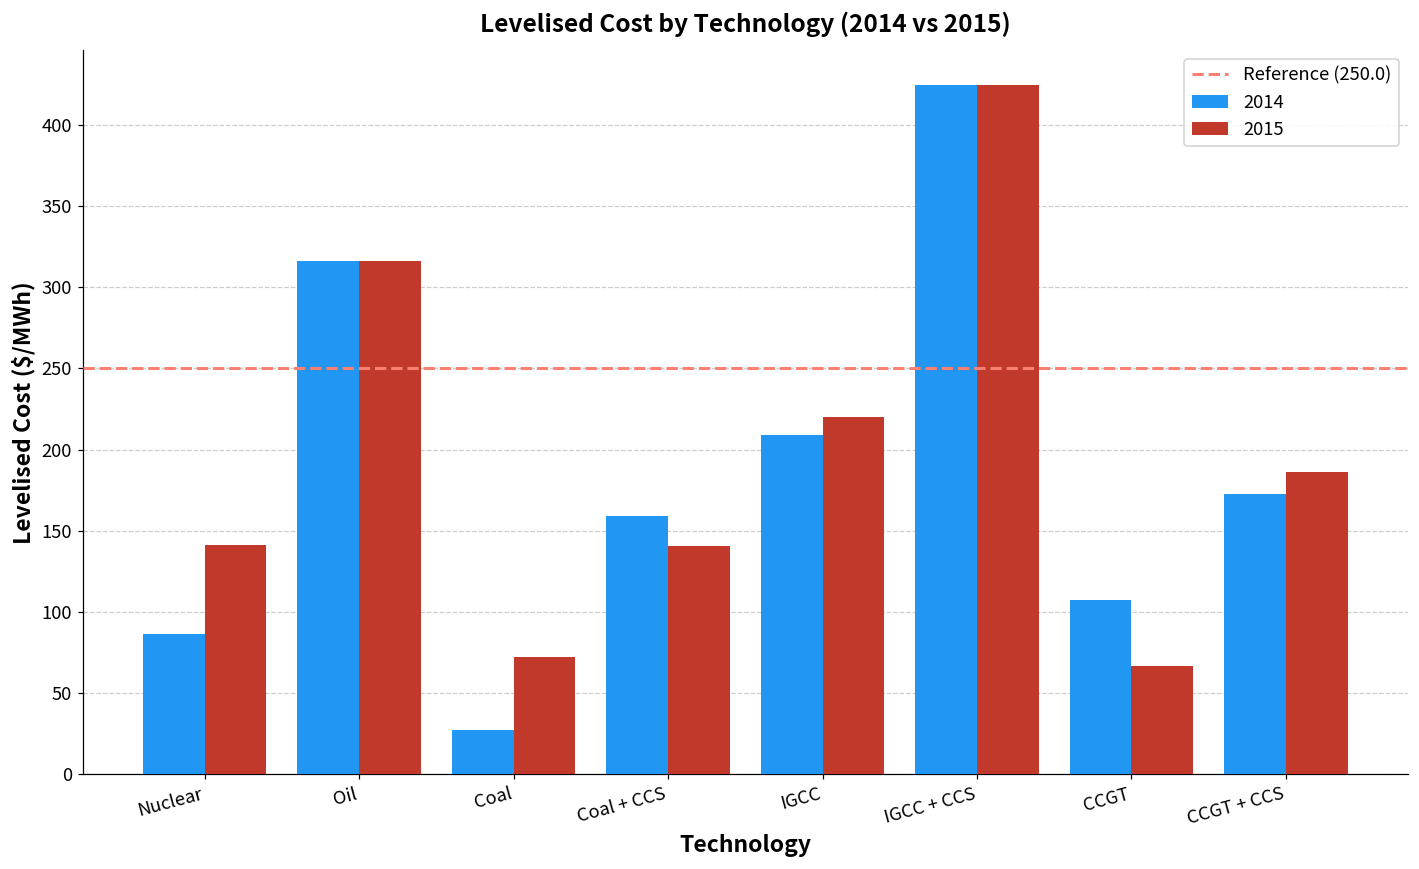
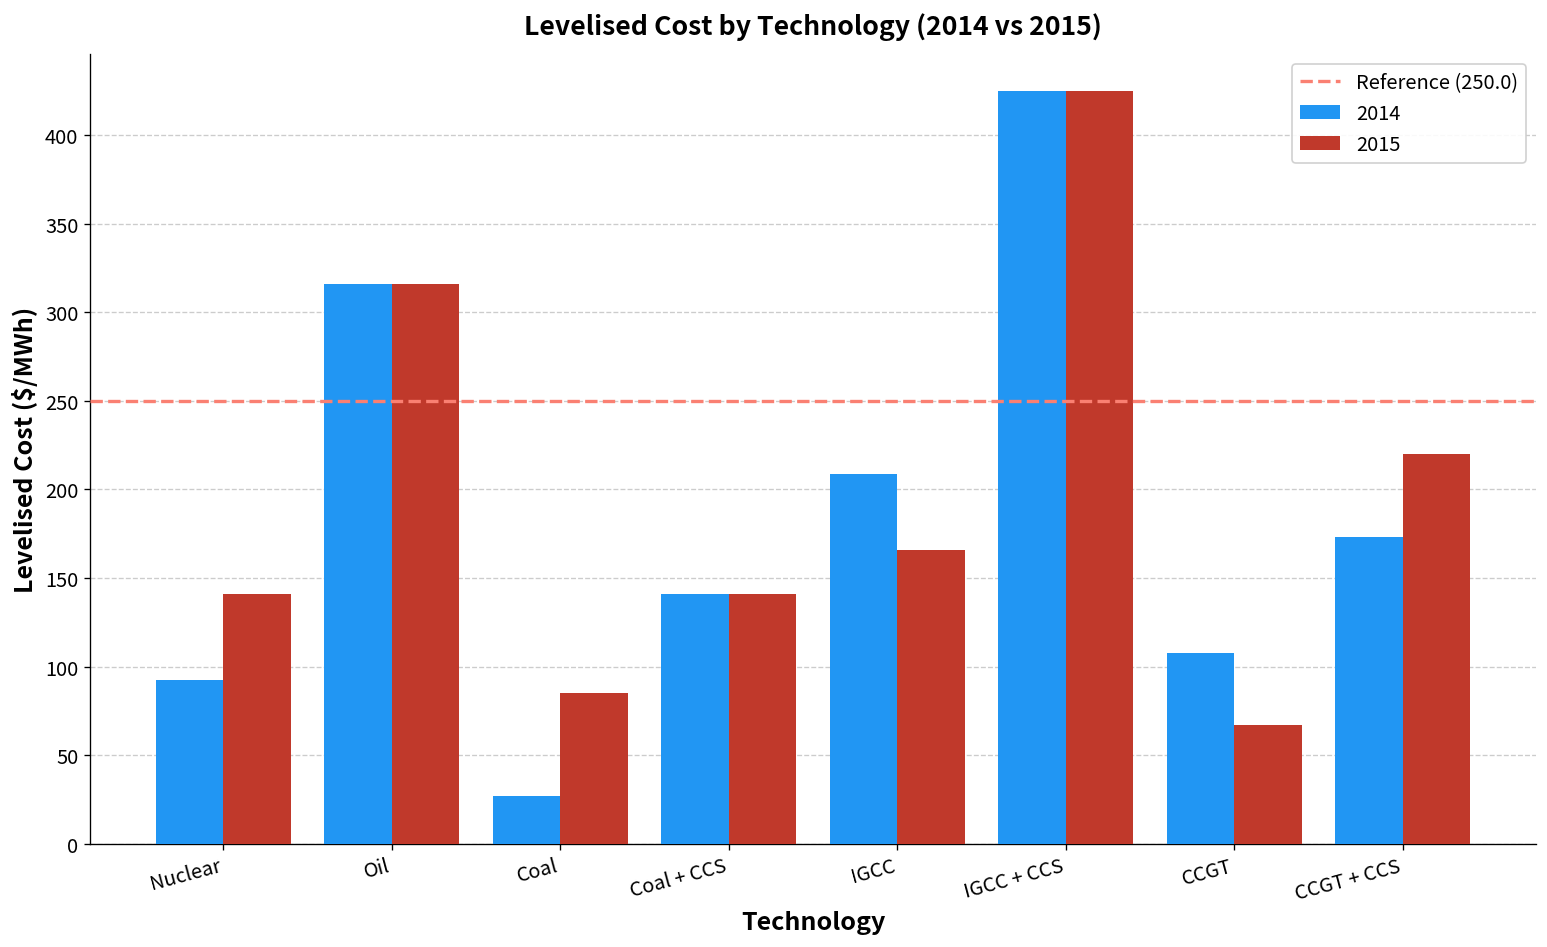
2014, Nuclear: 86 -> 92
2015, Coal: 72 -> 85
2014, Coal + CCS: 159 -> 141
2015, IGCC: 220 -> 166
2015, CCGT + CCS: 186 -> 220
